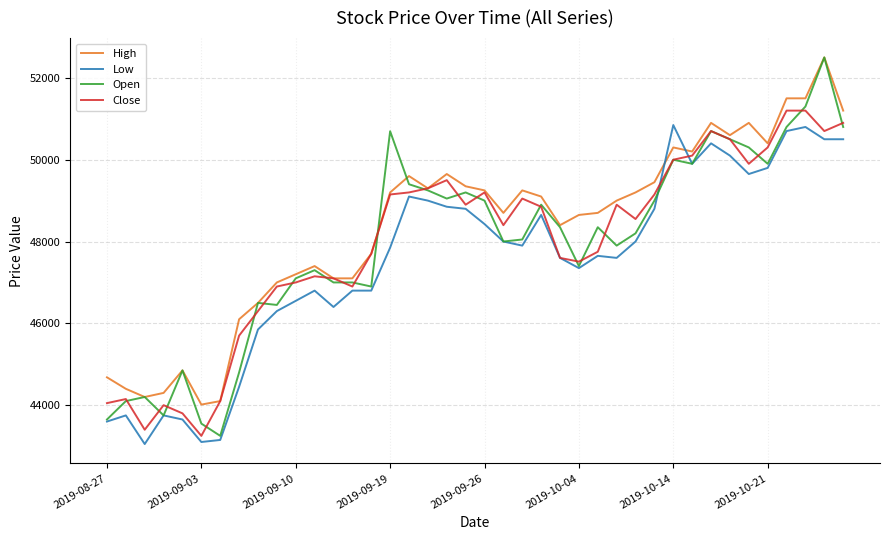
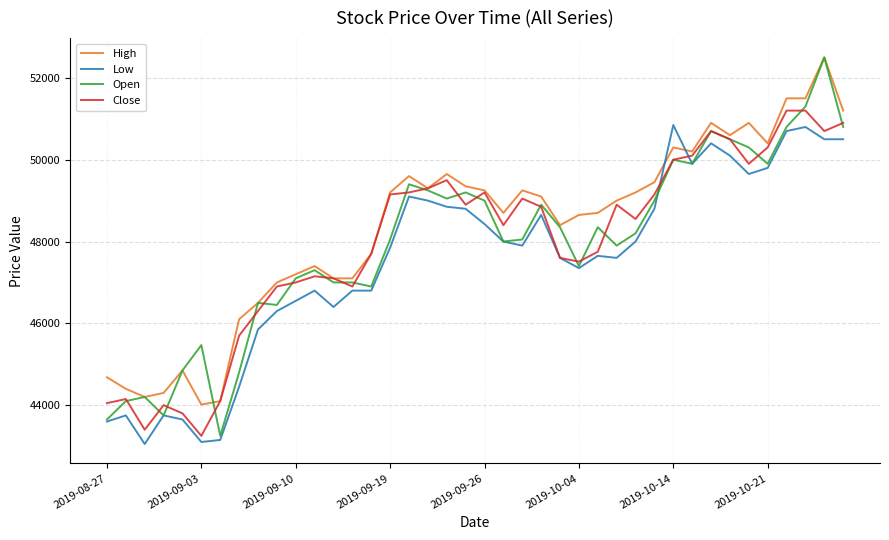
Open, 2019-09-03: 43600 -> 45500
Open, 2019-09-19: 50700 -> 48100
